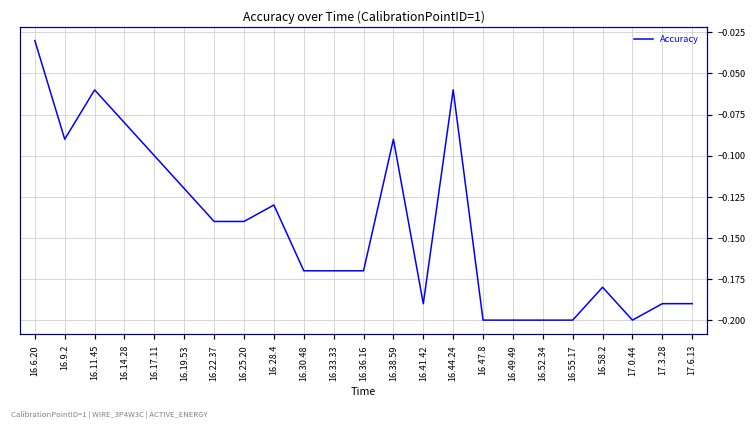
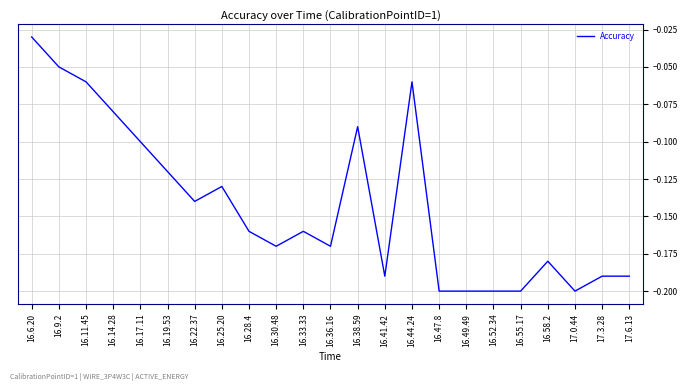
16.9.2: -0.09 -> -0.05
16.25.20: -0.14 -> -0.13
16.28.4: -0.13 -> -0.16
16.33.33: -0.17 -> -0.16
